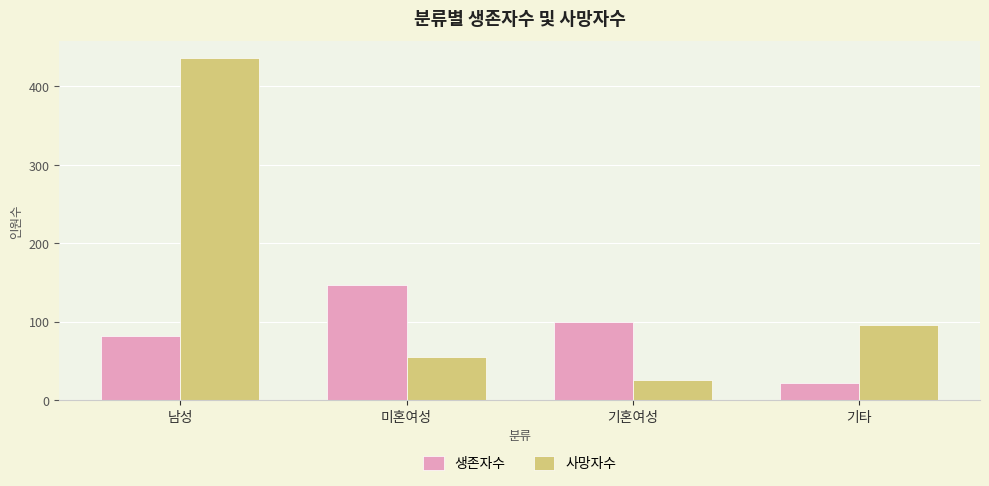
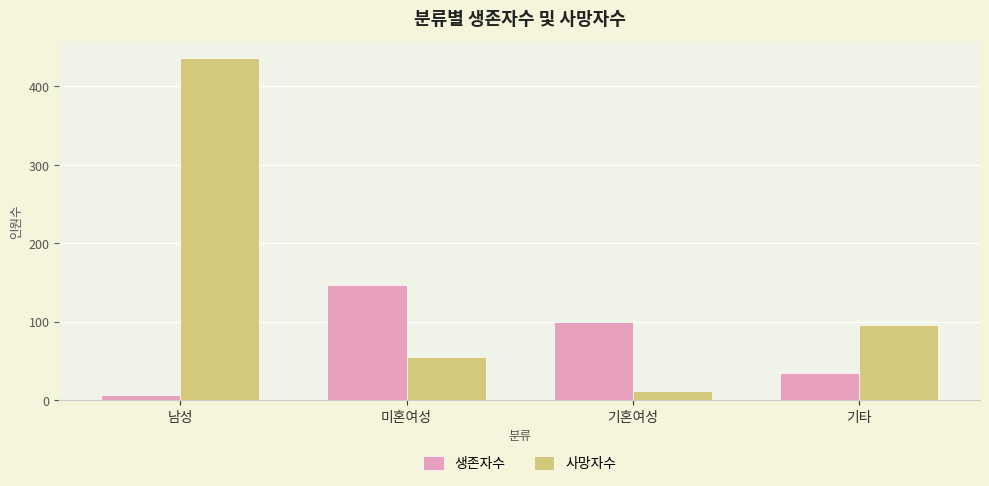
생존자수, 남성: 80 -> 10
사망자수, 기혼여성: 30 -> 10
생존자수, 기타: 20 -> 40
